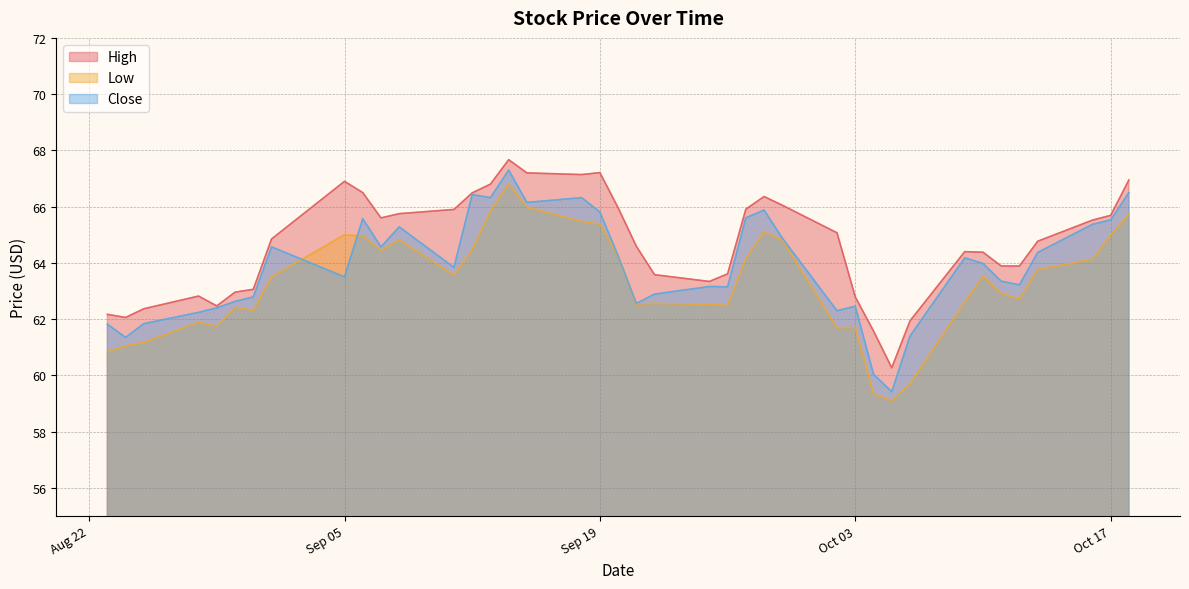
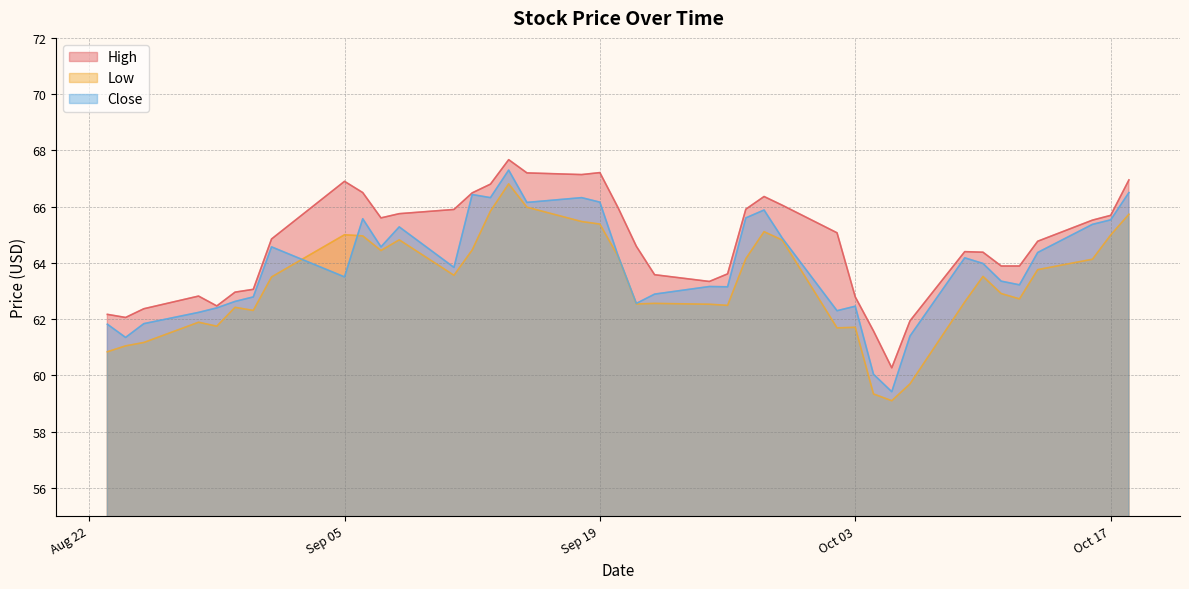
Close, Sep 19: 65.8 -> 66.2
